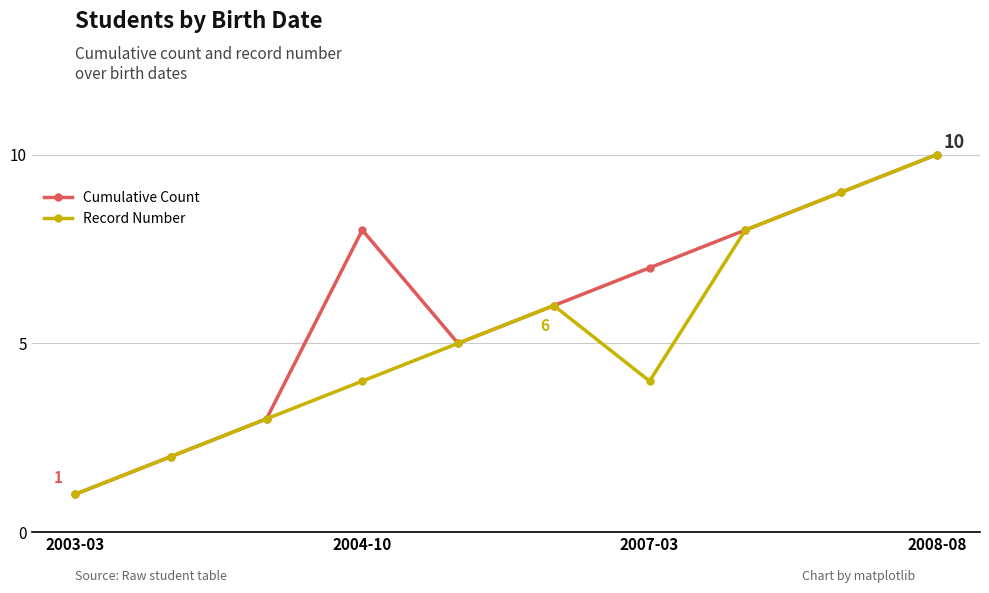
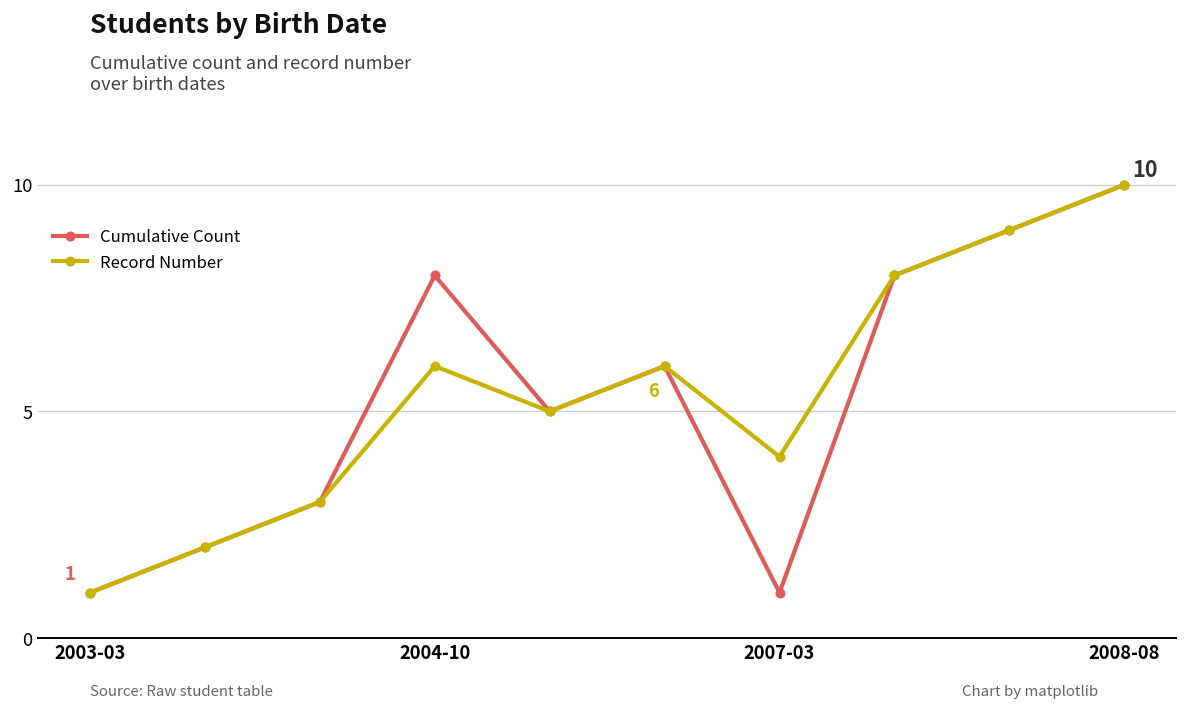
Record Number, 2004-10: 4 -> 6
Cumulative Count, 2007-03: 7 -> 1
